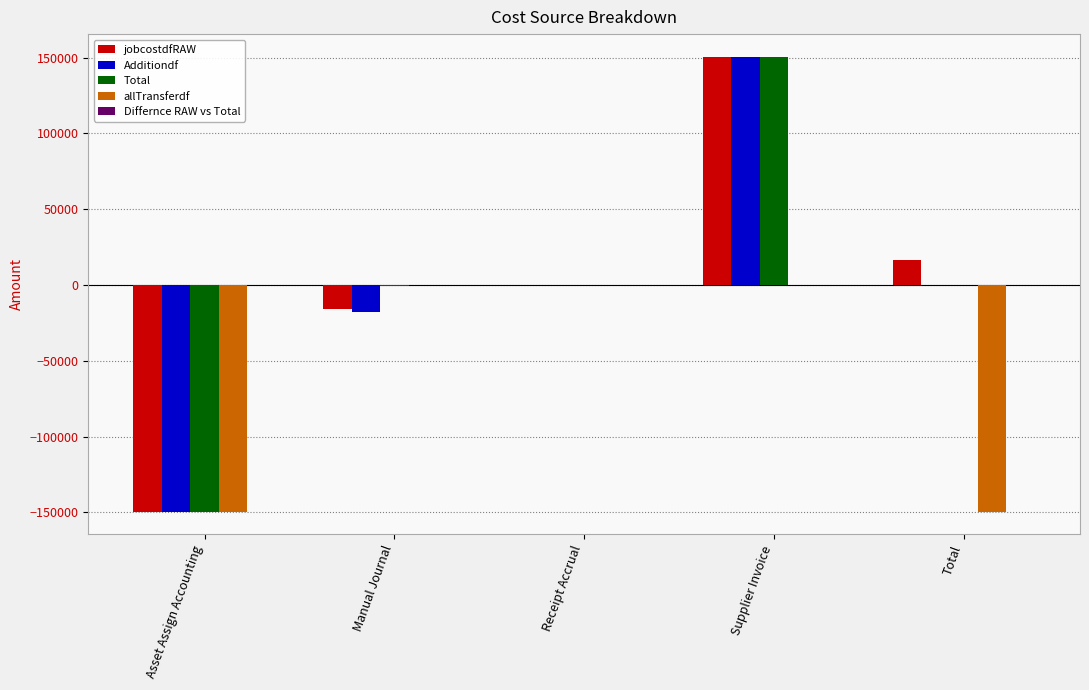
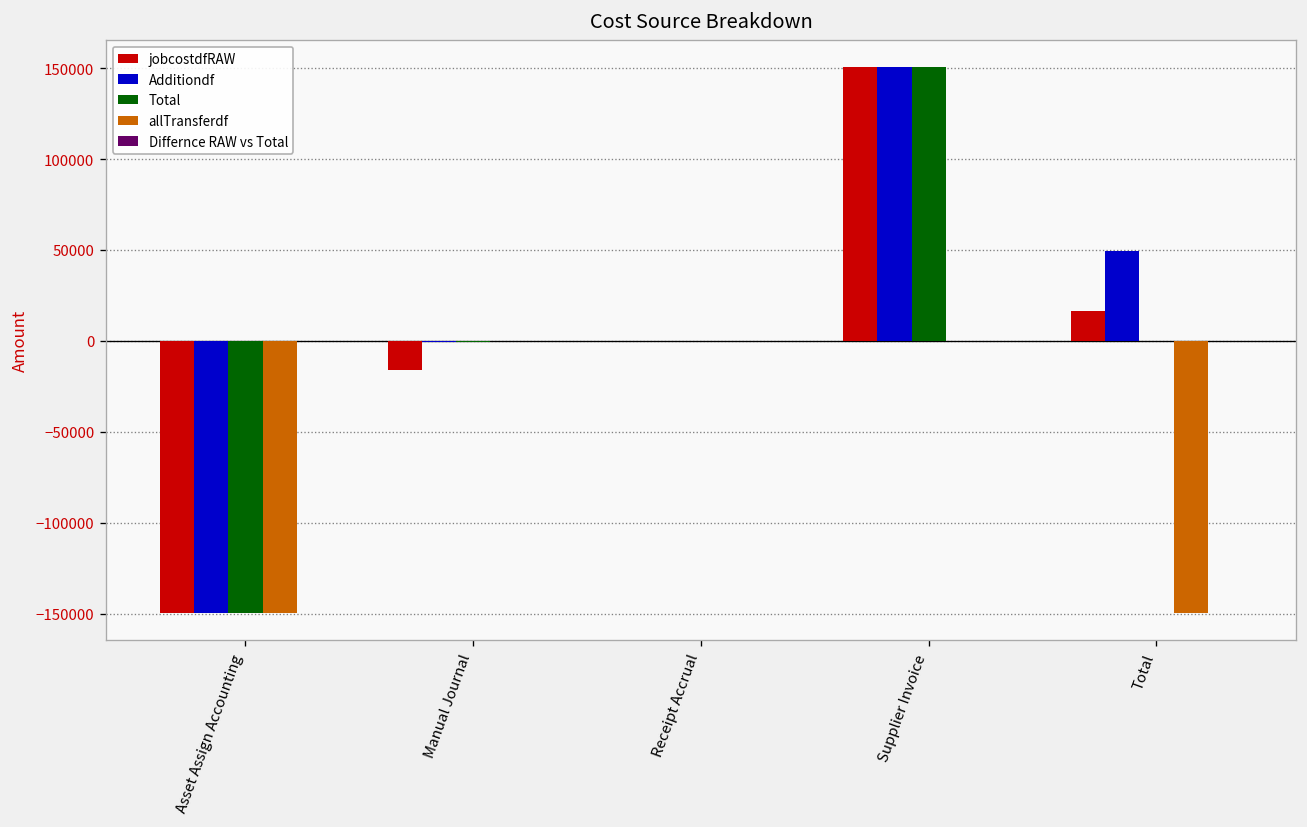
Additiondf, Manual Journal: -18000 -> -1000
Additiondf, Total: 0 -> 50000
